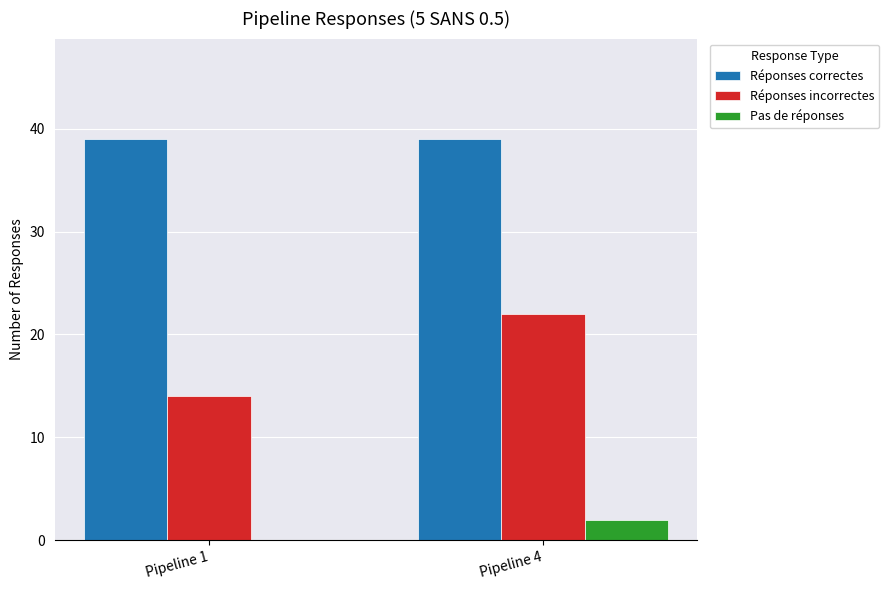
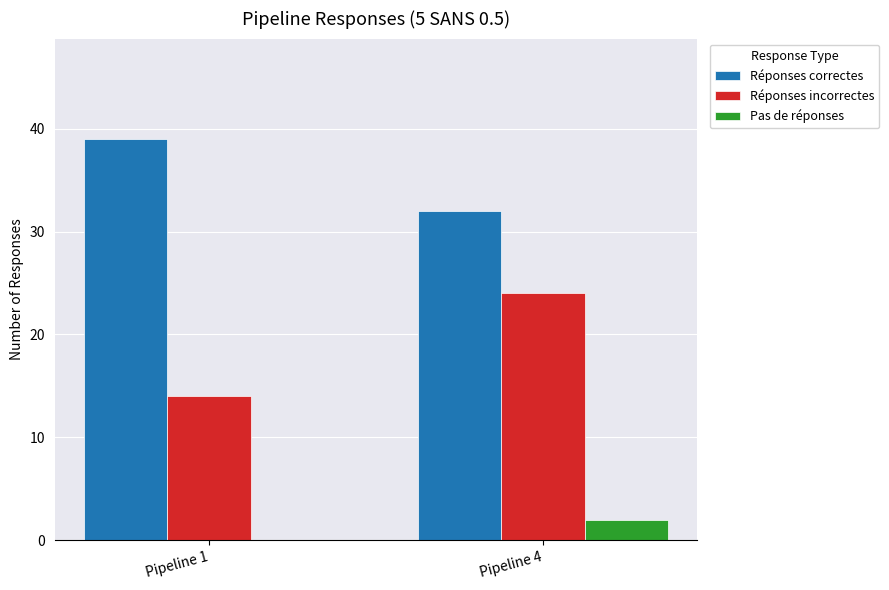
Réponses correctes, Pipeline 4: 39 -> 32
Réponses incorrectes, Pipeline 4: 22 -> 24
